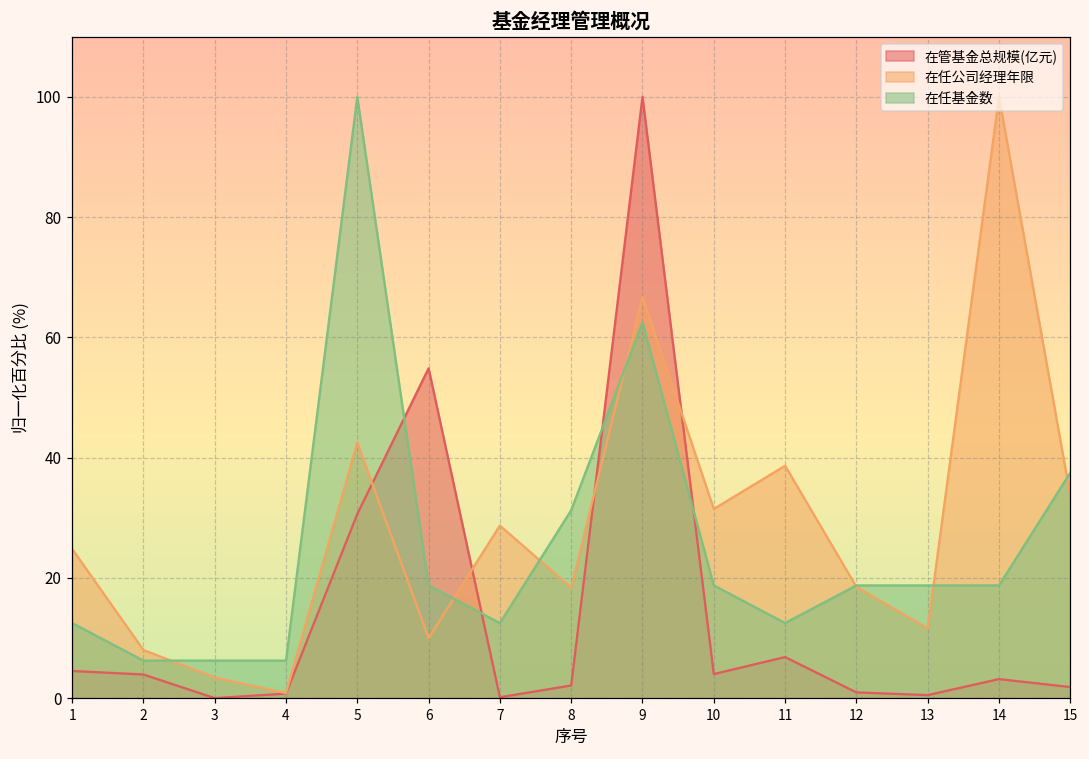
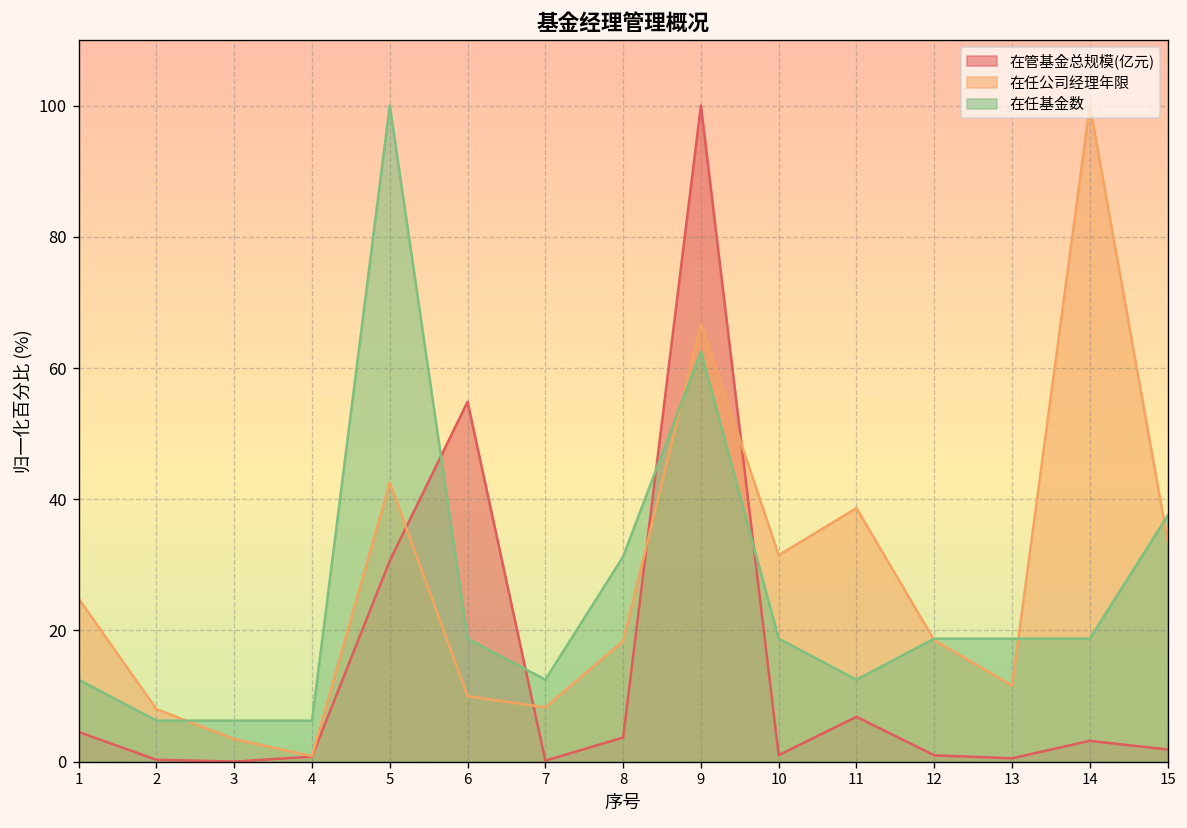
在管基金总规模(亿元), 2: 4 -> 0
在任公司经理年限, 7: 29 -> 8
在管基金总规模(亿元), 8: 2 -> 4
在管基金总规模(亿元), 10: 4 -> 1
